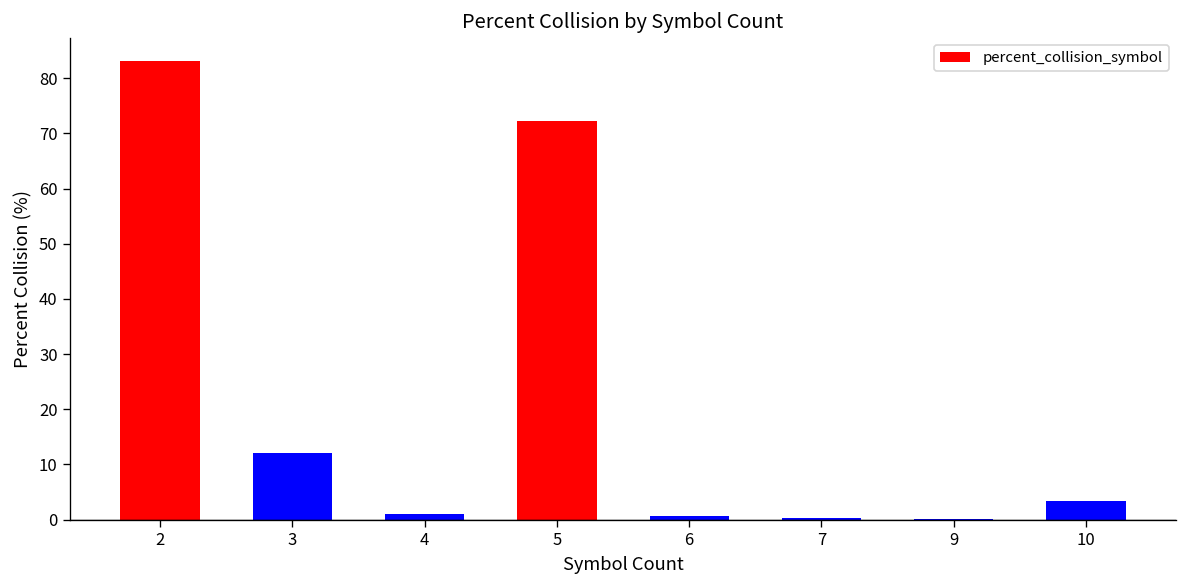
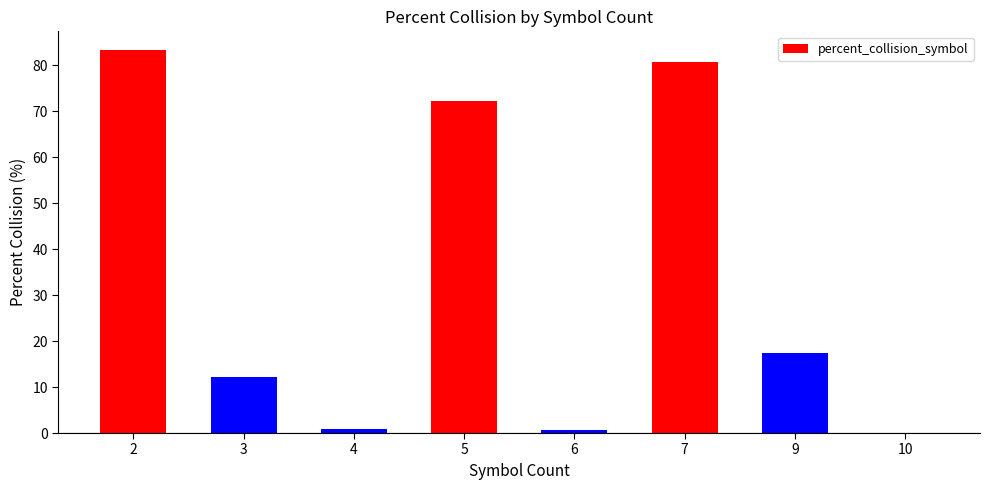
7: 0 -> 81
9: 0 -> 17
10: 3 -> 0
